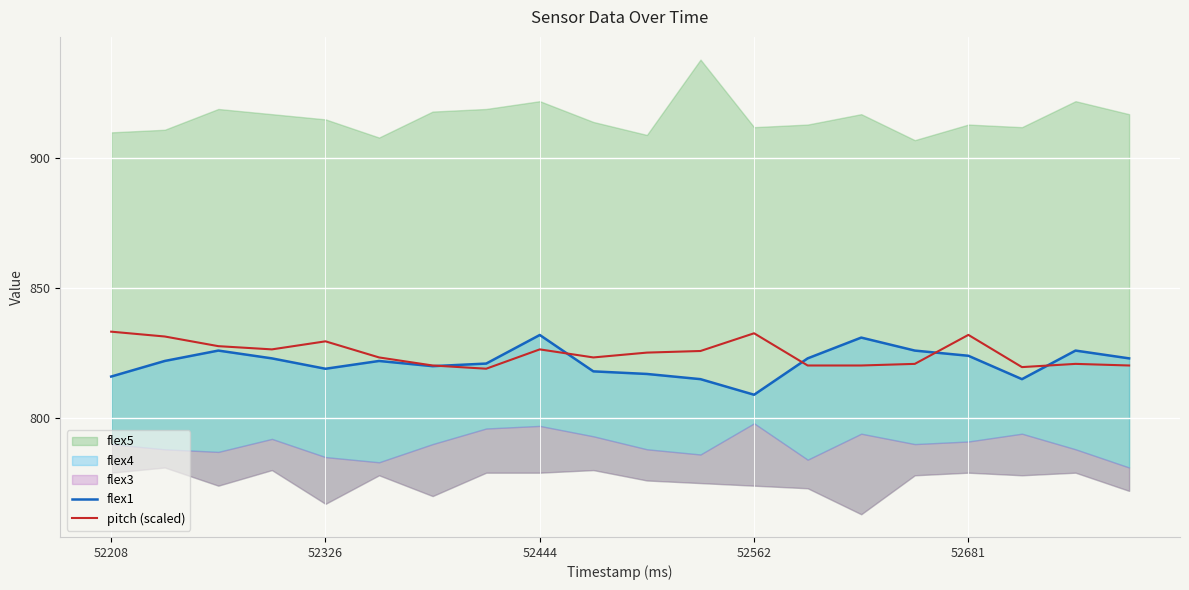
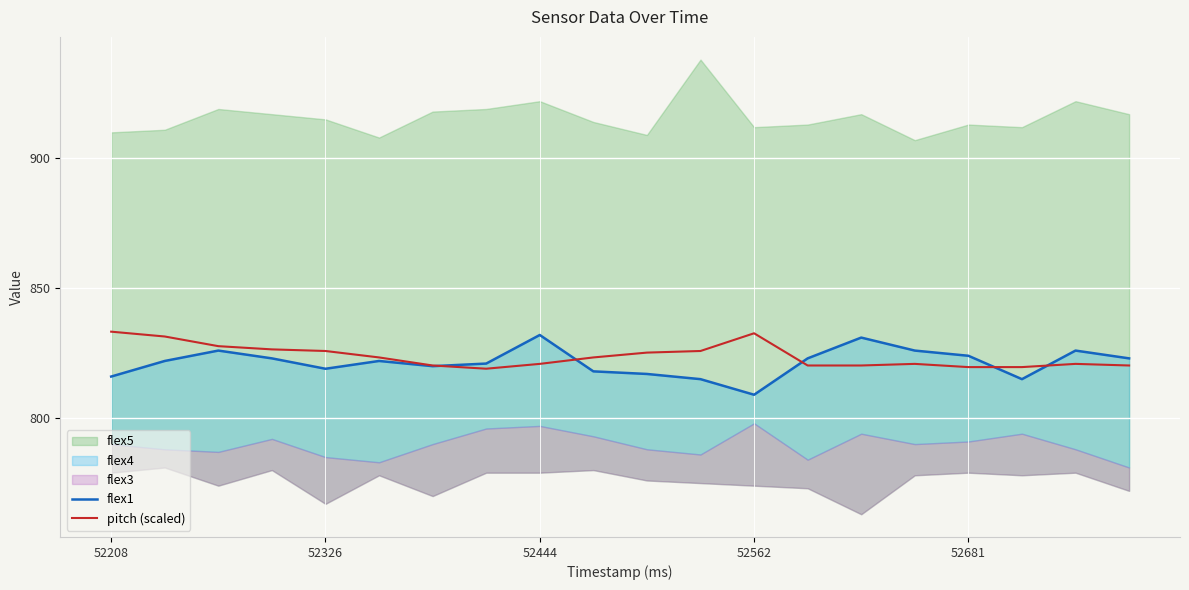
pitch (scaled), 52326: 830 -> 826
pitch (scaled), 52444: 826 -> 821
pitch (scaled), 52681: 832 -> 820
